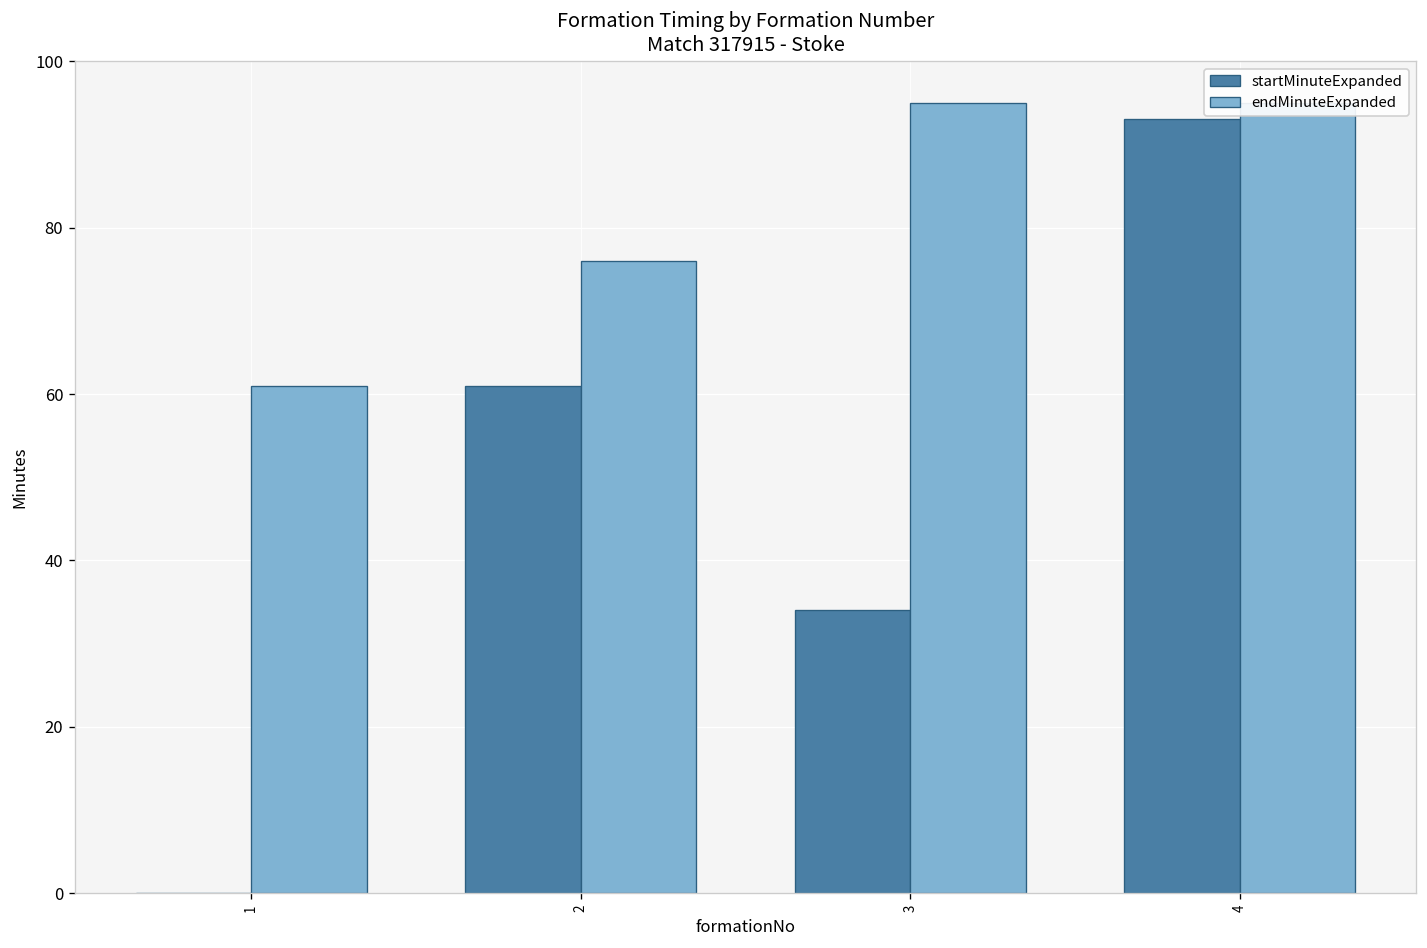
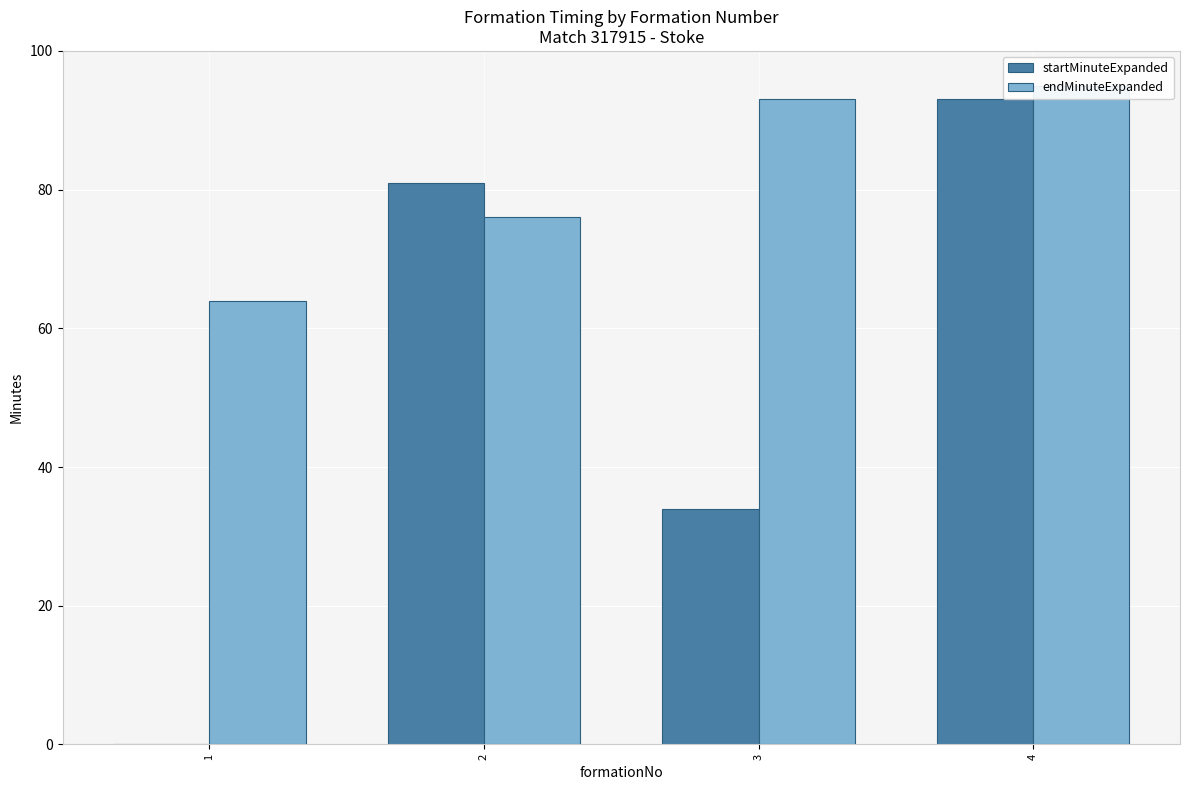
endMinuteExpanded, 1: 61 -> 64
startMinuteExpanded, 2: 61 -> 81
endMinuteExpanded, 3: 95 -> 93
